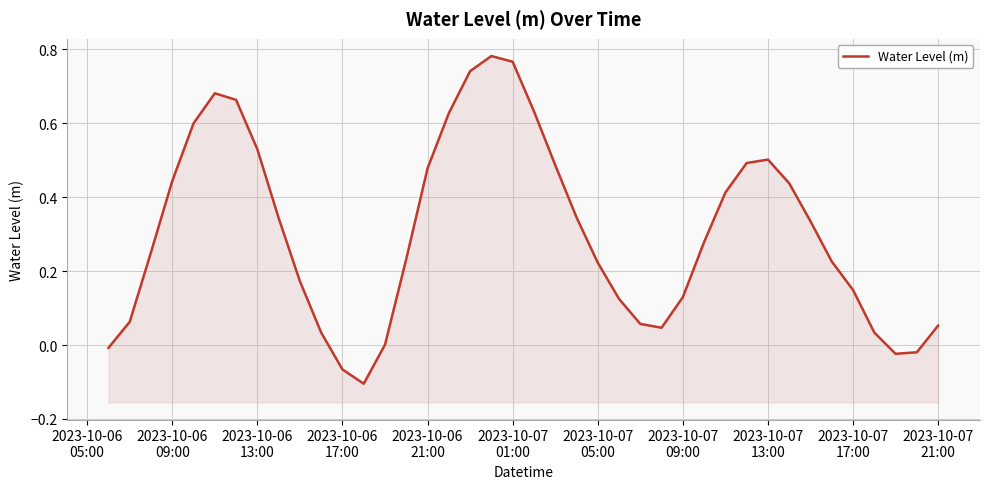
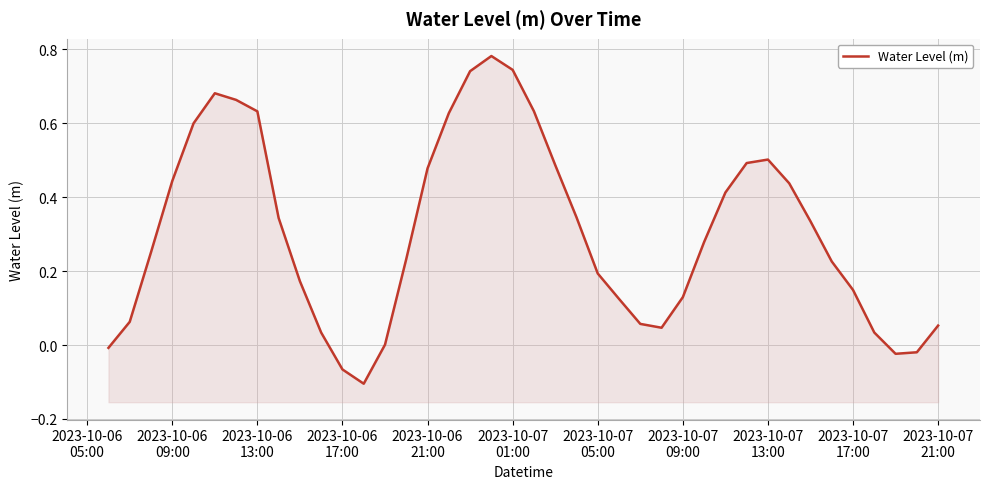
2023-10-06 13:00: 0.53 -> 0.63
2023-10-07 01:00: 0.77 -> 0.74
2023-10-07 05:00: 0.22 -> 0.19
